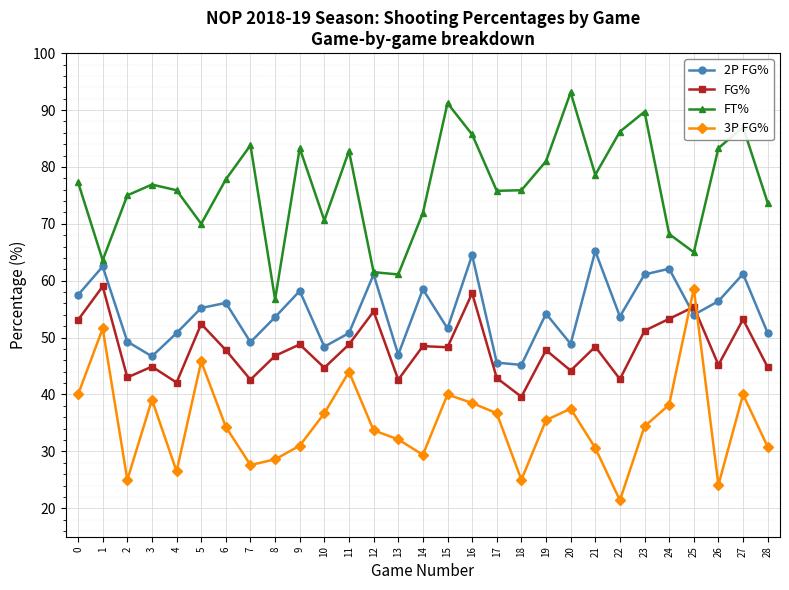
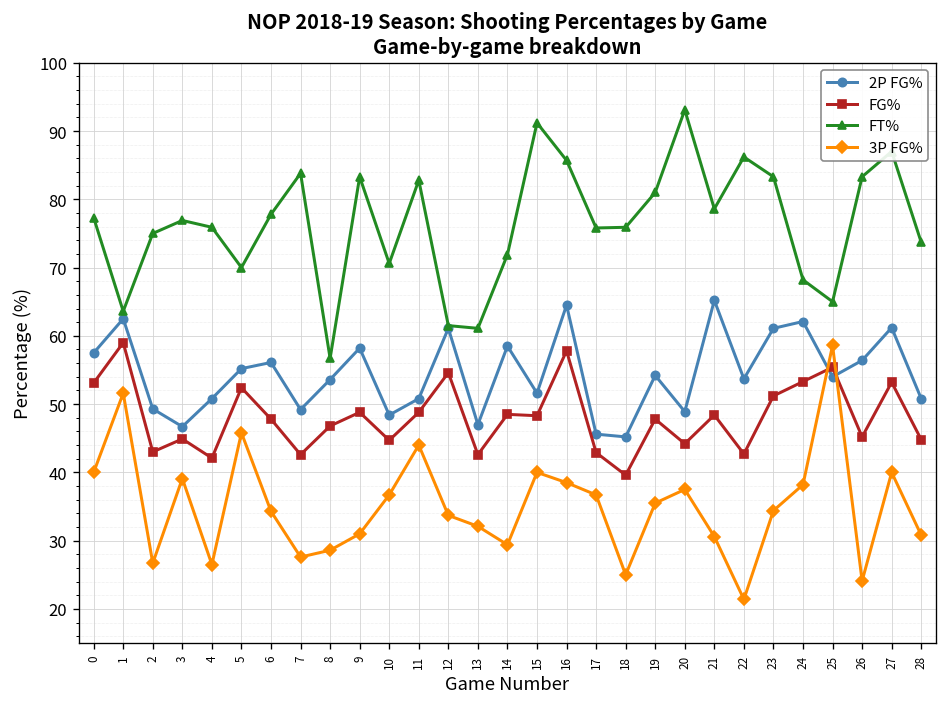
3P FG%, 2: 25 -> 27
FT%, 23: 90 -> 83
